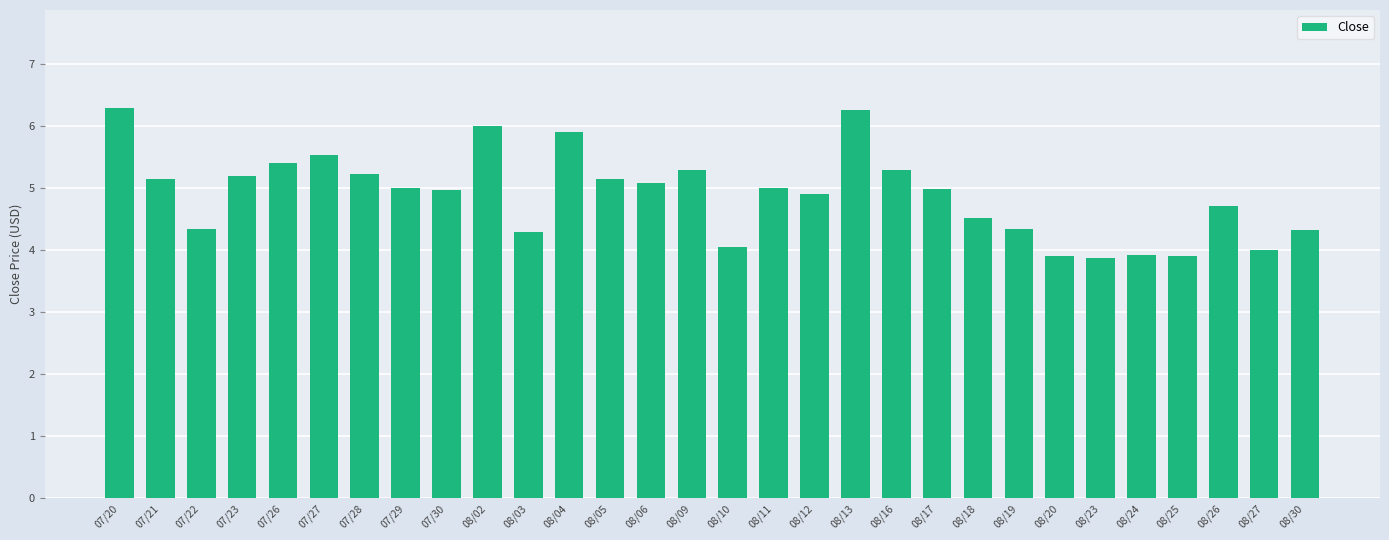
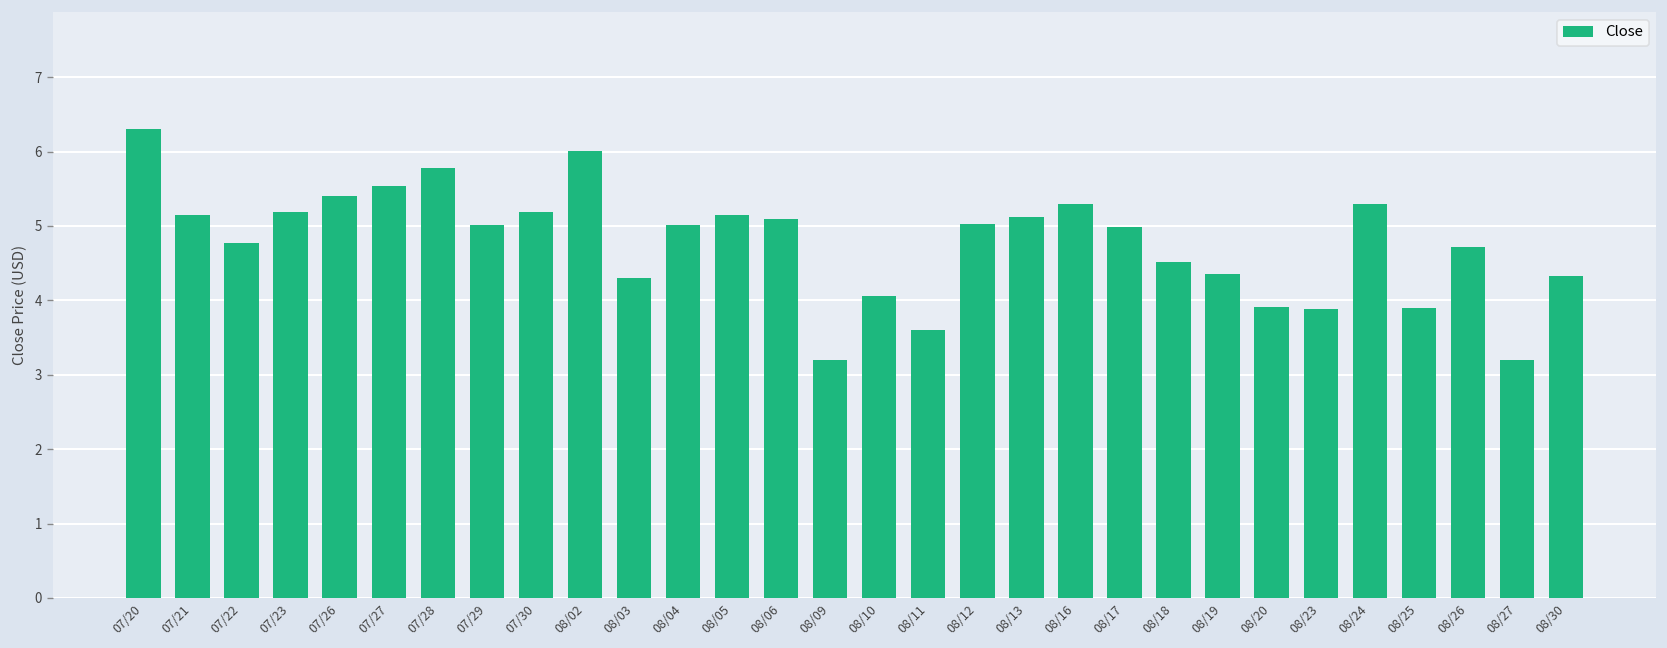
07/22: 4.4 -> 4.8
07/28: 5.2 -> 5.8
07/30: 5.0 -> 5.2
08/04: 5.9 -> 5.0
08/09: 5.3 -> 3.2
08/11: 5.0 -> 3.6
08/12: 4.9 -> 5.0
08/13: 6.3 -> 5.1
08/24: 3.9 -> 5.3
08/27: 4.0 -> 3.2
